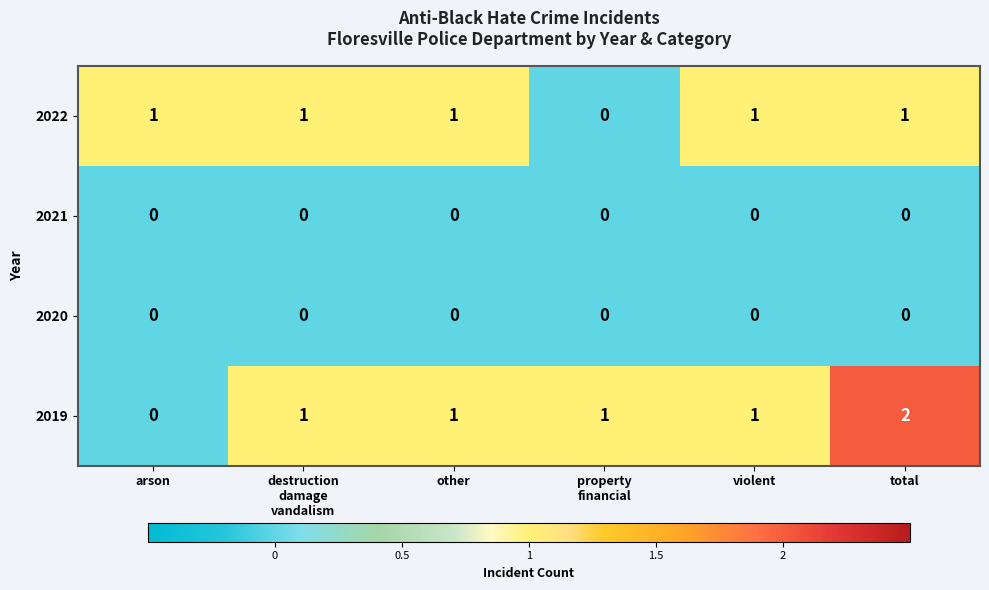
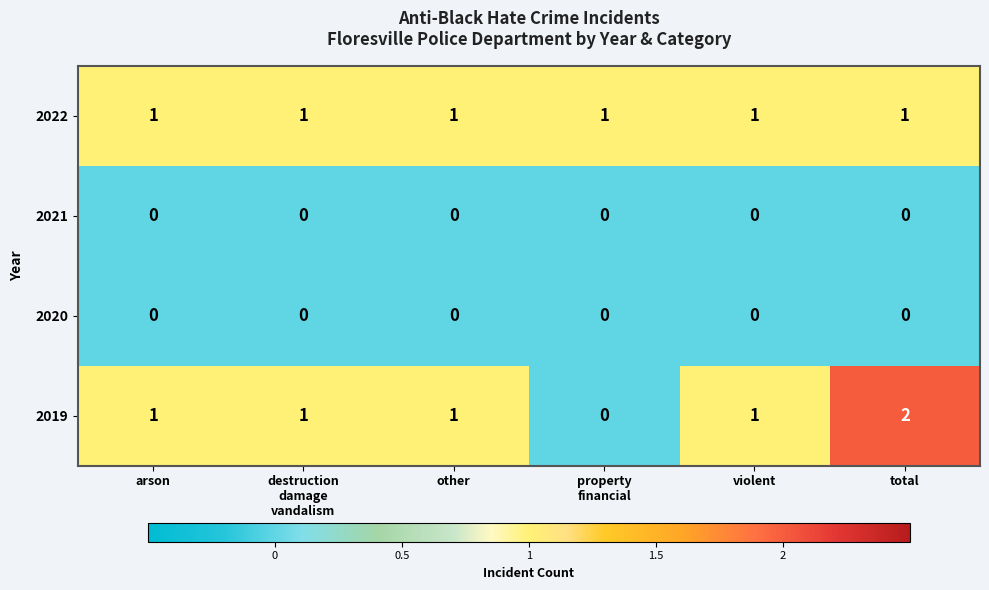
2022, property financial: 0 -> 1
2019, arson: 0 -> 1
2019, property financial: 1 -> 0
